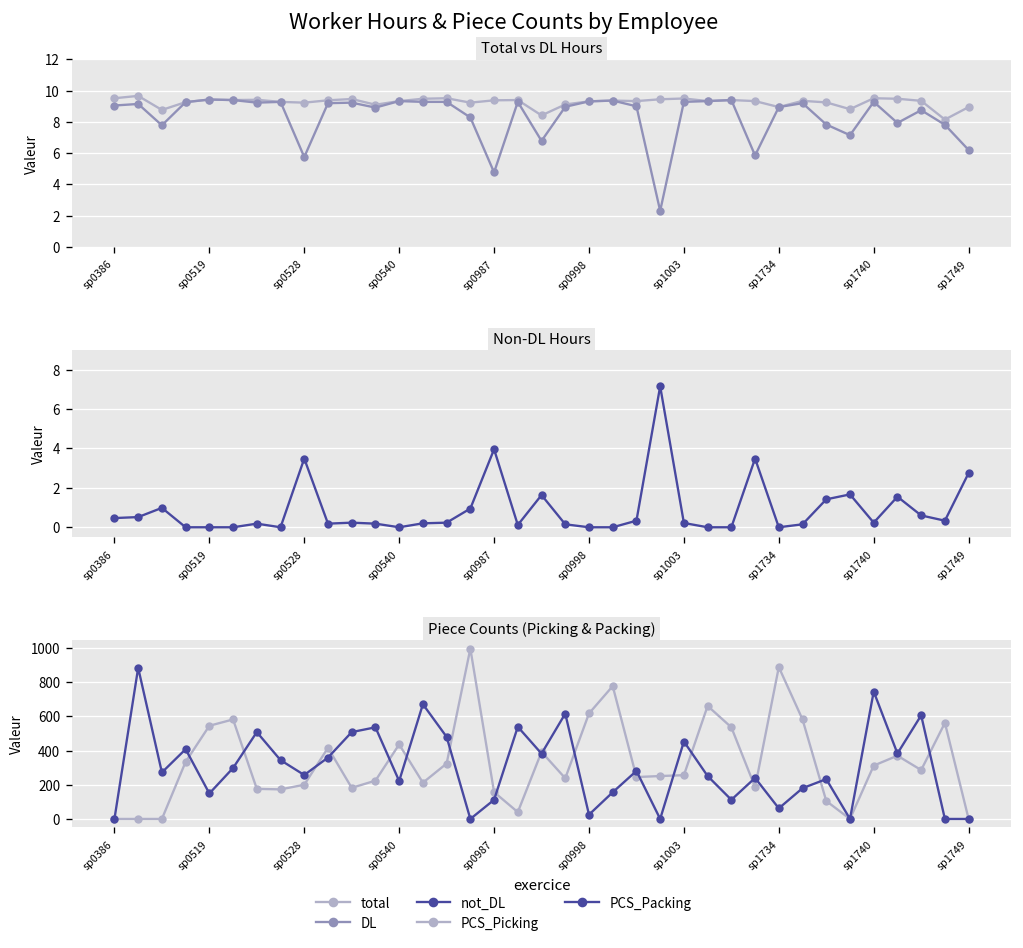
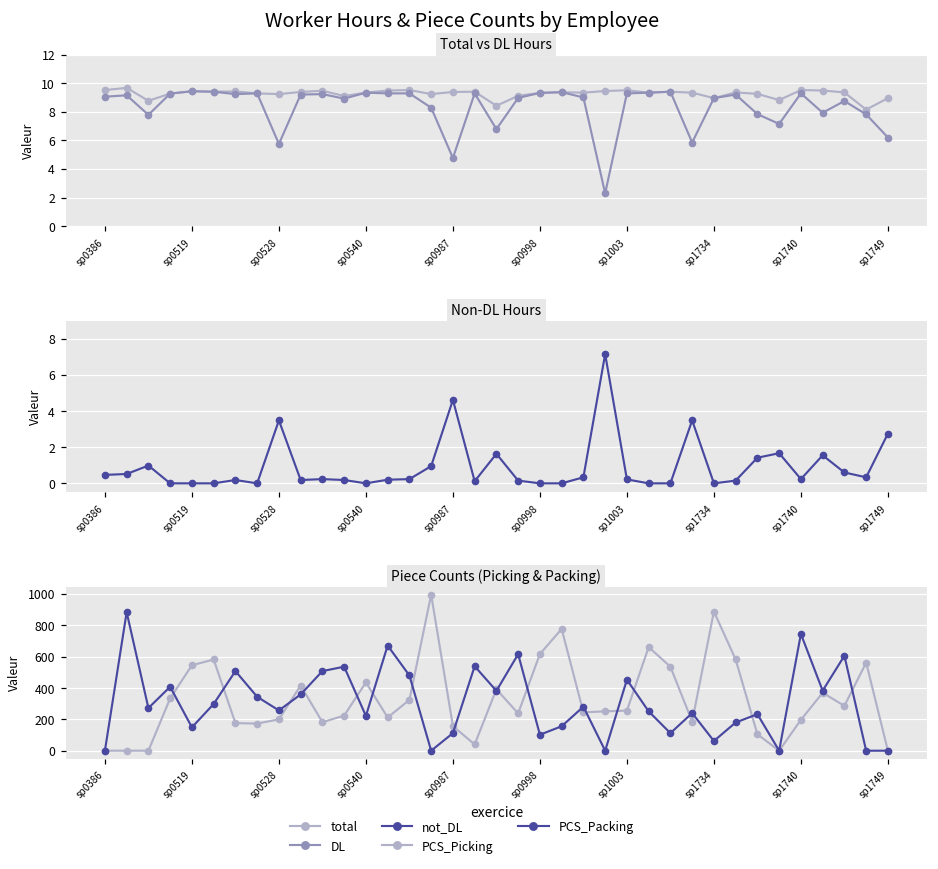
Non-DL Hours, sp0987: 4.0 -> 4.6
Piece Counts (Picking & Packing), PCS_Packing, sp0998: 30 -> 100
Piece Counts (Picking & Packing), PCS_Picking, sp1740: 310 -> 200
